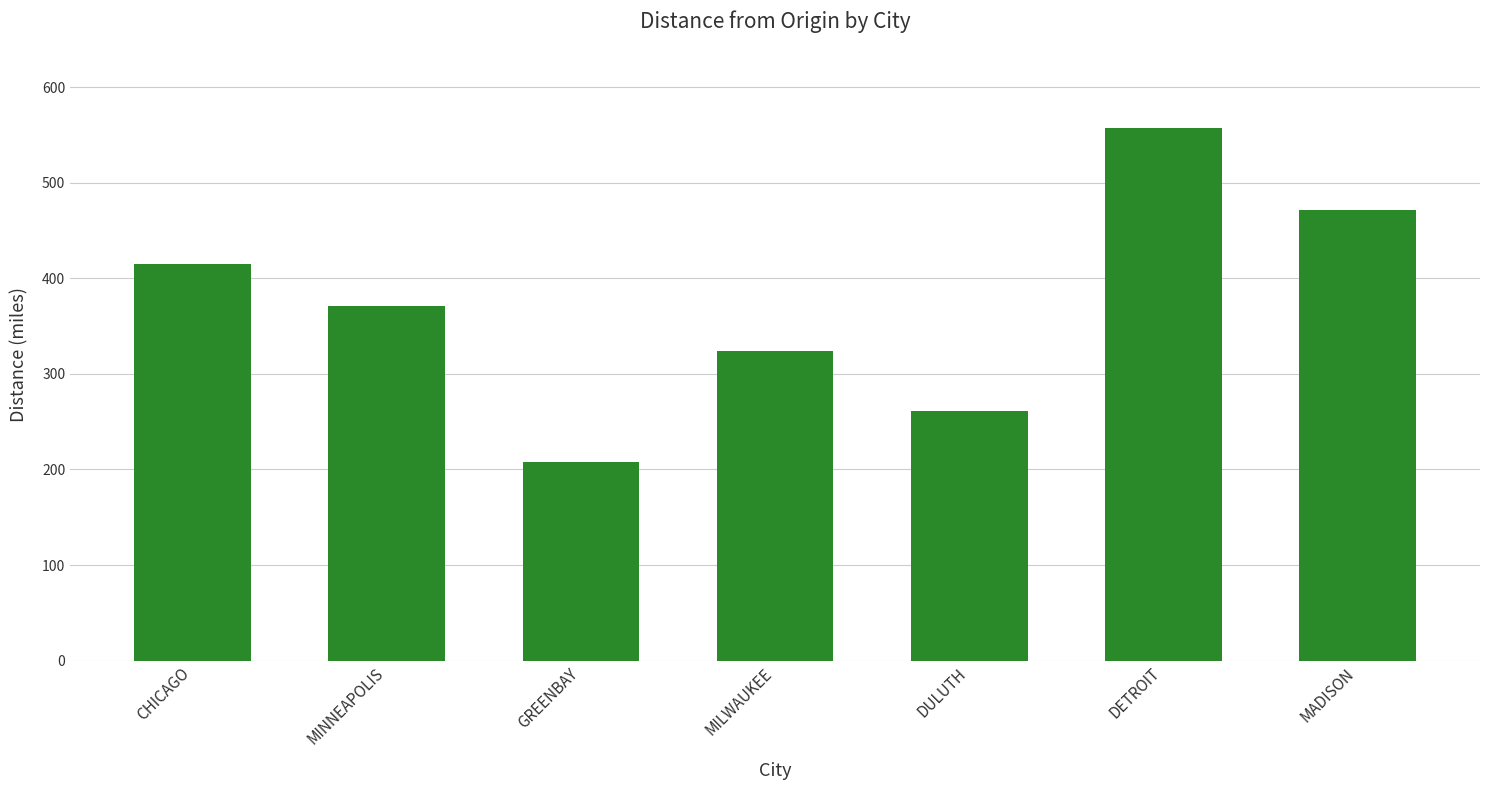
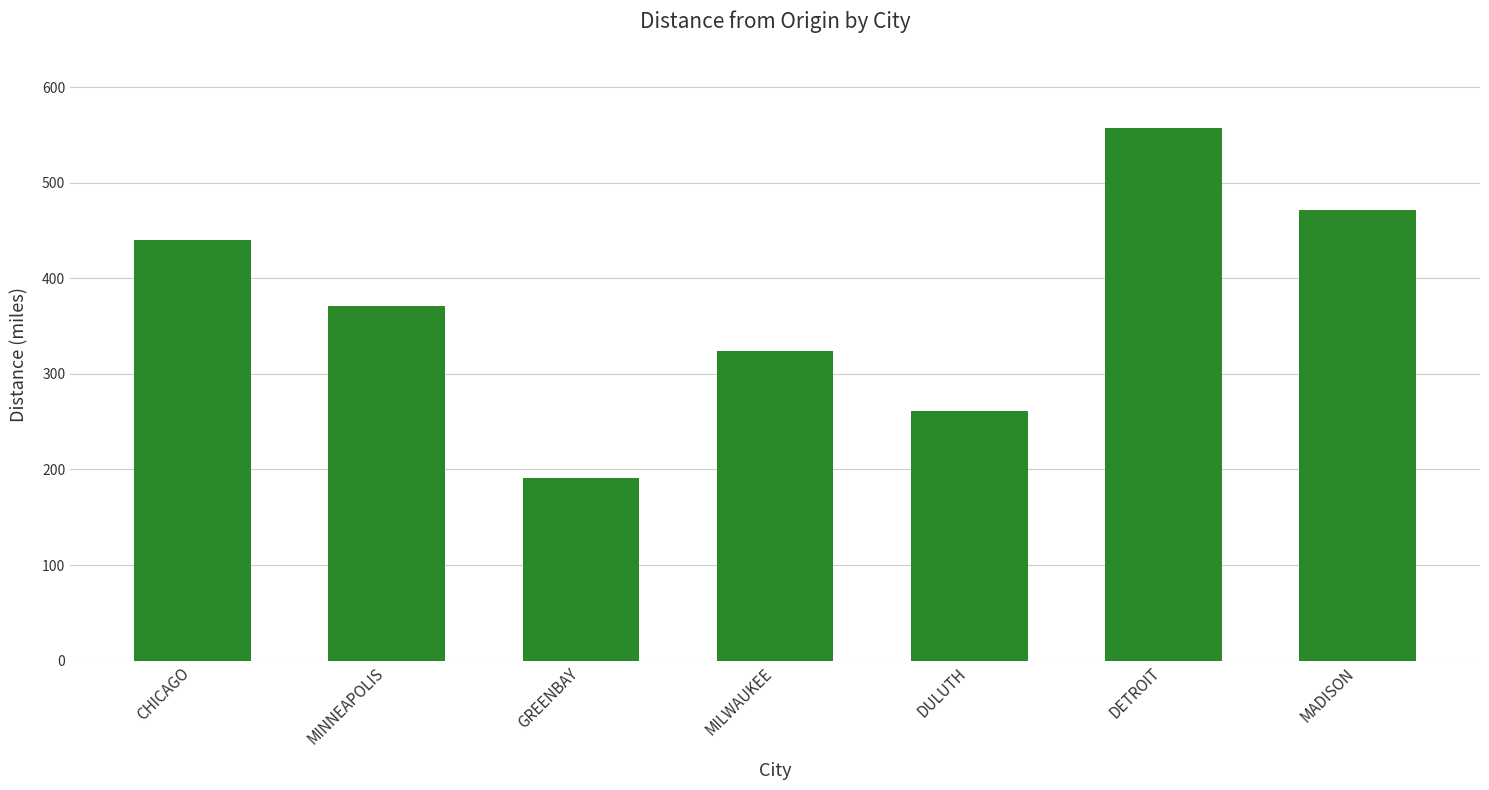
CHICAGO: 420 -> 440
GREENBAY: 210 -> 190
